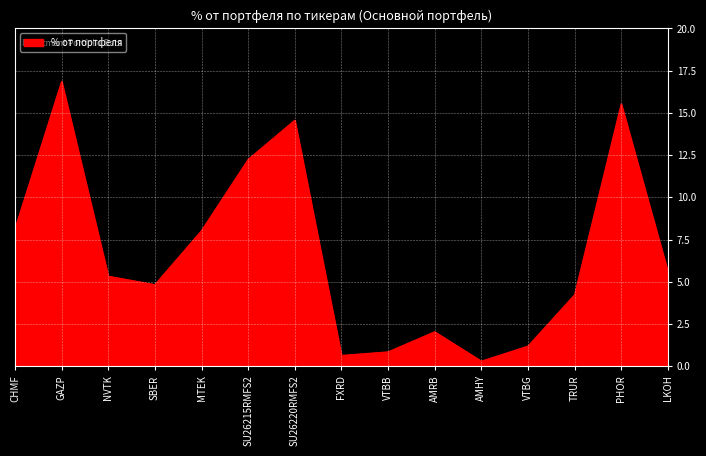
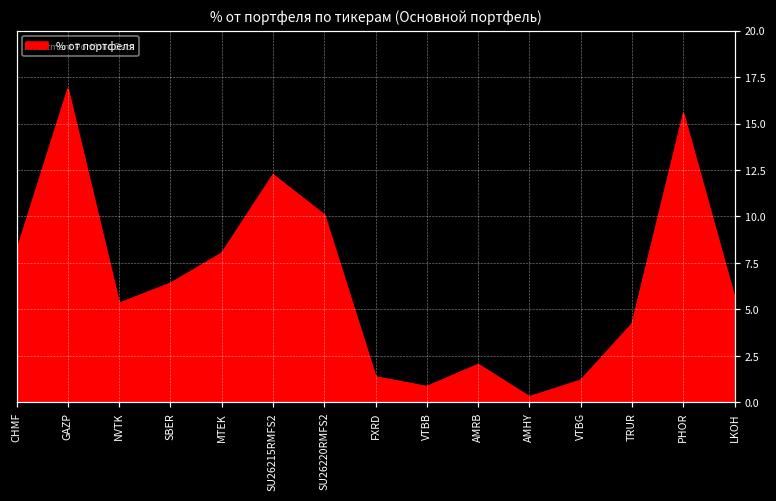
SBER: 4.8 -> 6.4
SU26220RMFS2: 14.6 -> 10.1
FXRD: 0.6 -> 1.4
